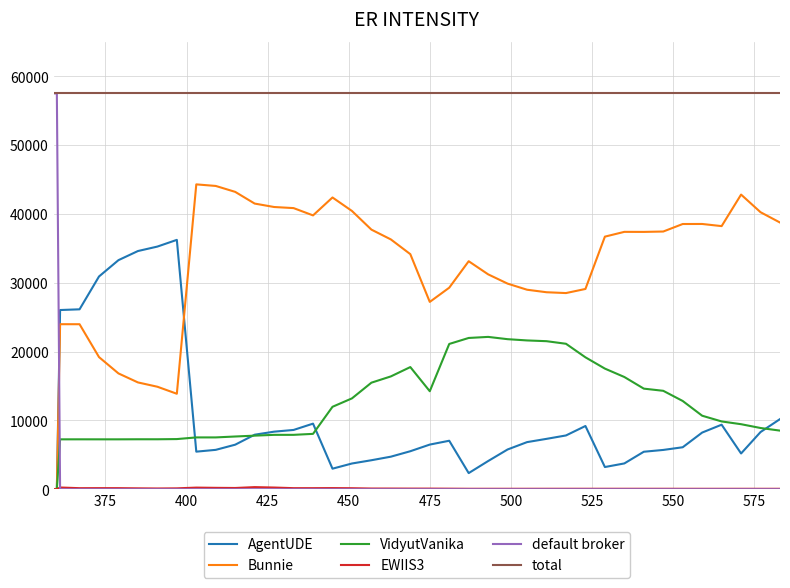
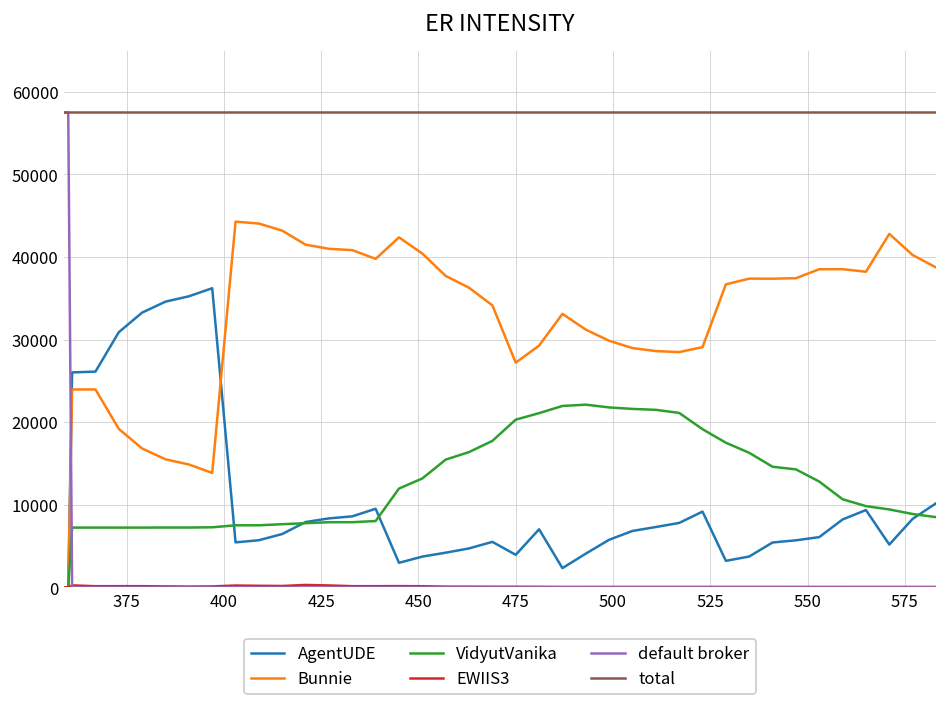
AgentUDE, 475: 6000 -> 4000
VidyutVanika, 475: 14000 -> 20000
